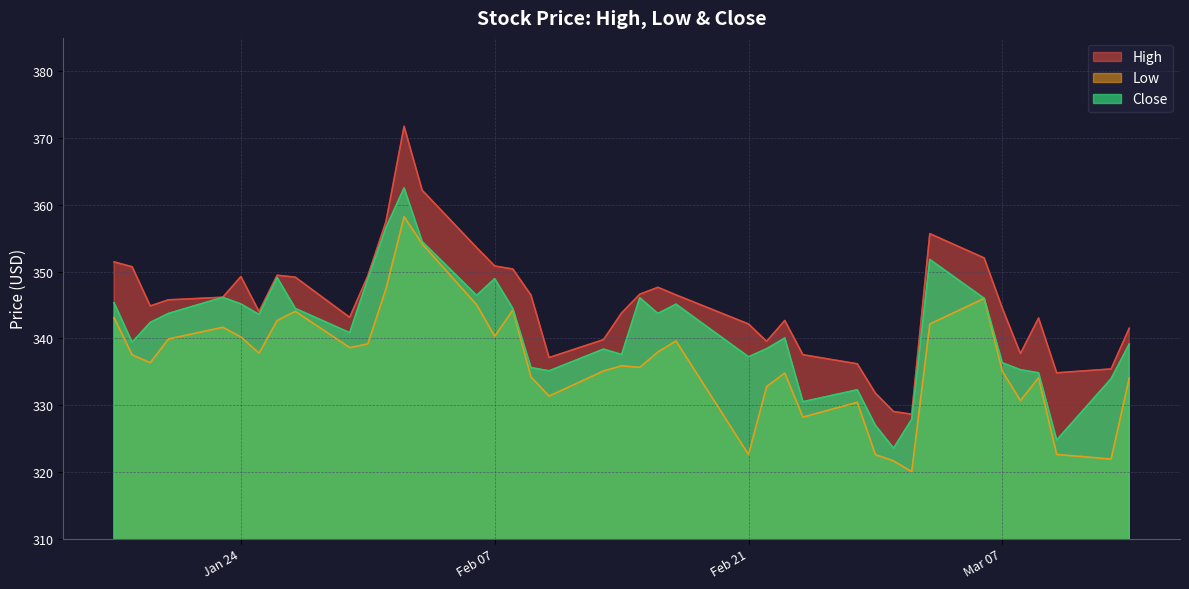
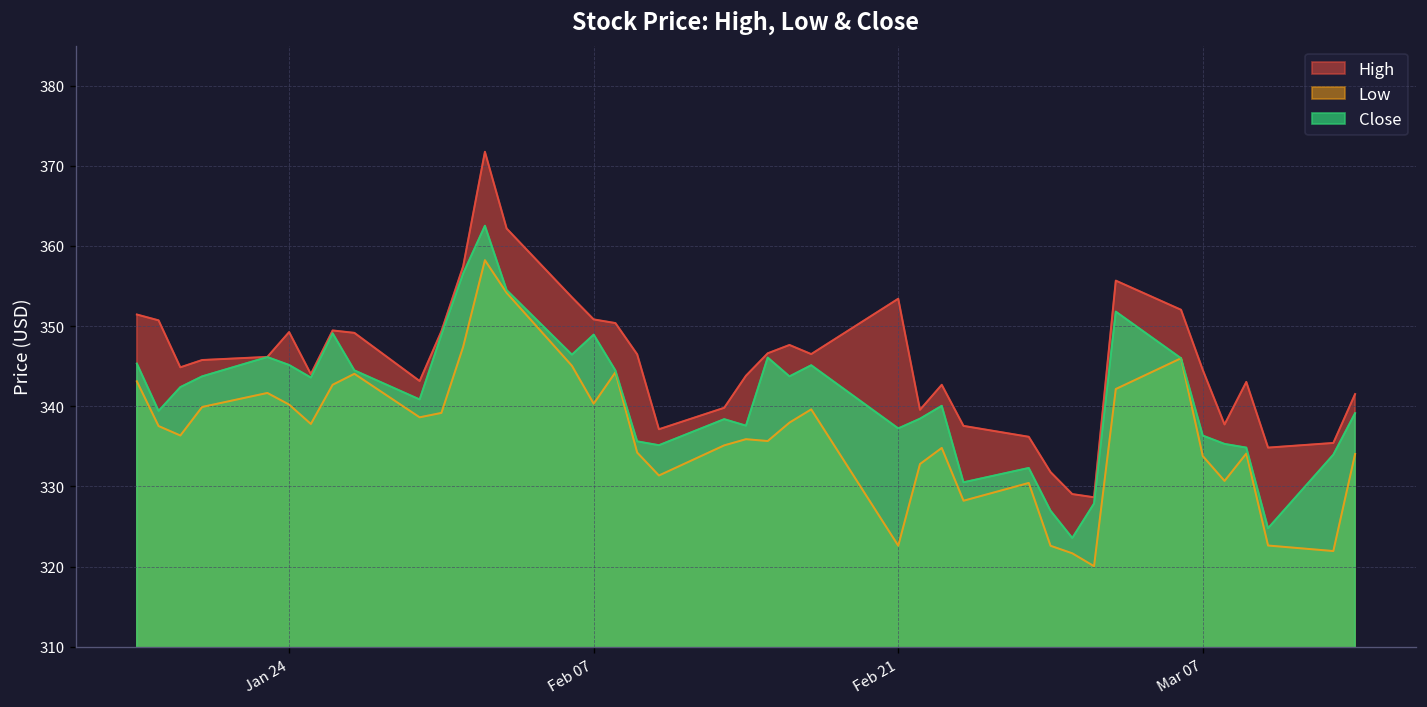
High, Feb 21: 342 -> 353
Low, Mar 07: 335 -> 334
